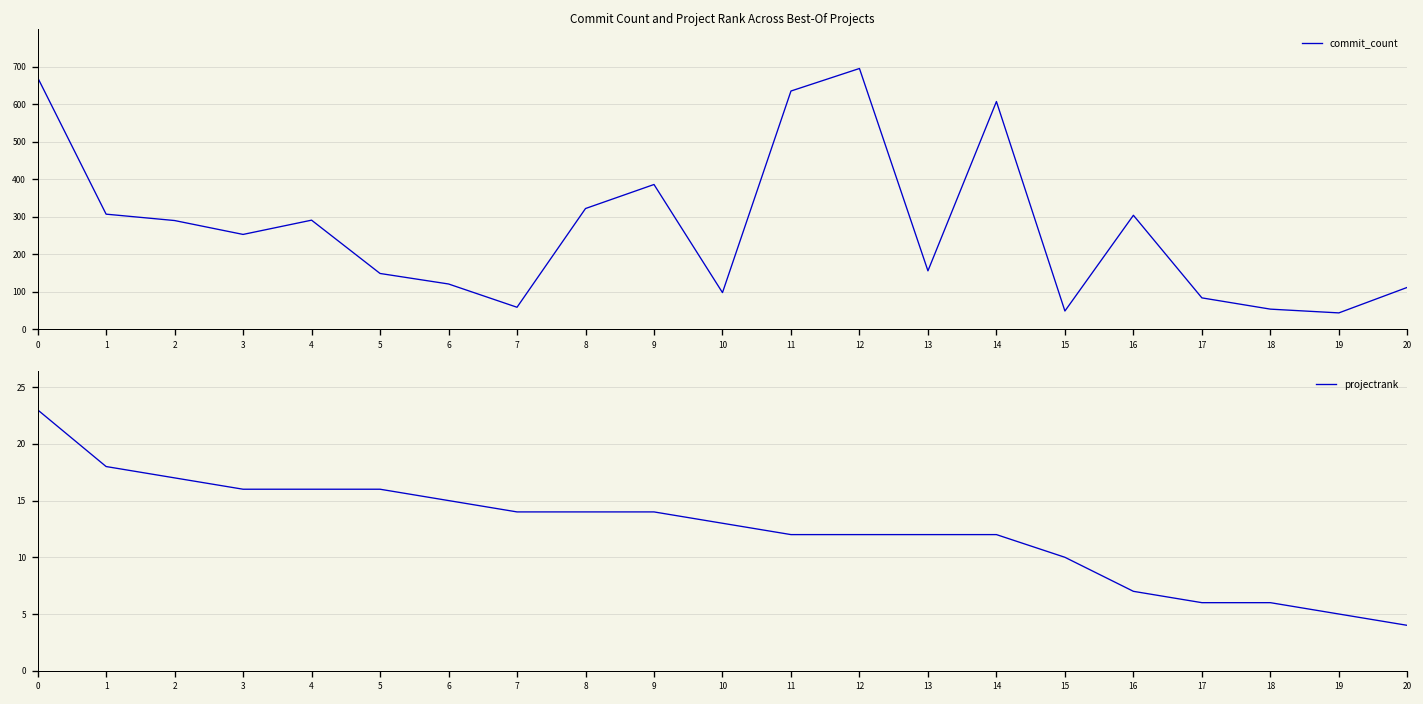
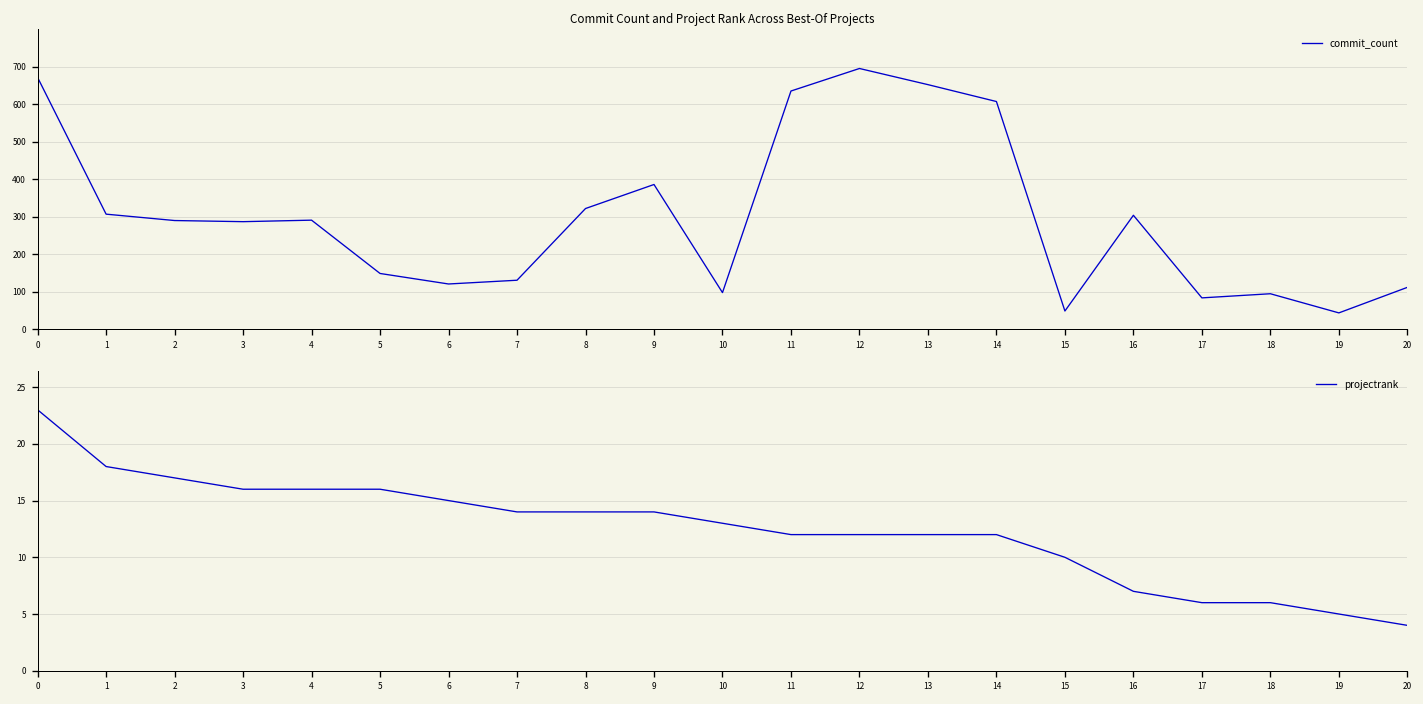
Commit Count and Project Rank Across Best-Of Projects, 3: 250 -> 290
Commit Count and Project Rank Across Best-Of Projects, 7: 60 -> 130
Commit Count and Project Rank Across Best-Of Projects, 13: 160 -> 650
Commit Count and Project Rank Across Best-Of Projects, 18: 50 -> 100
